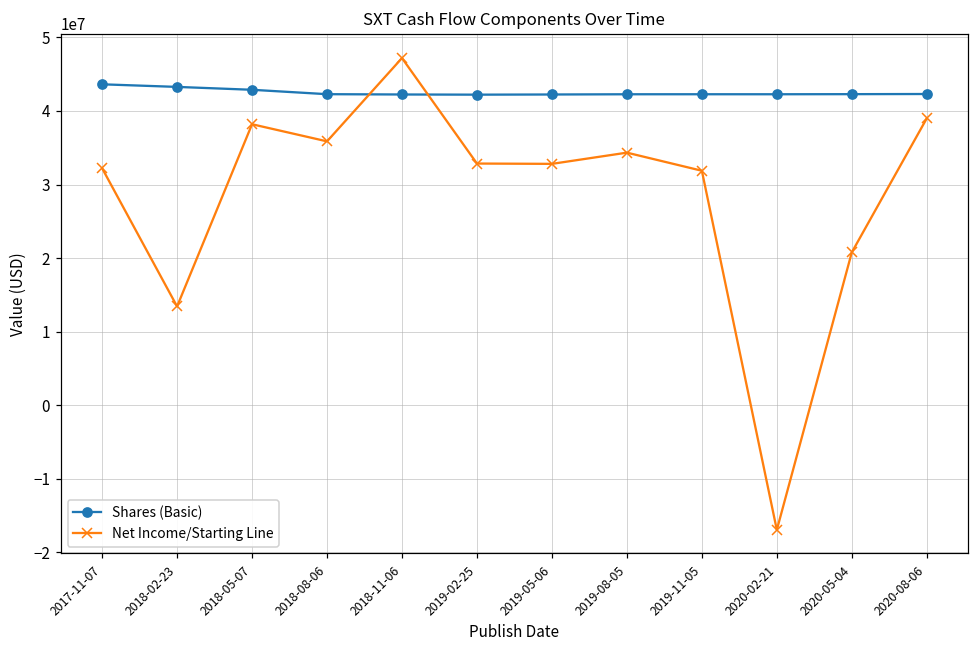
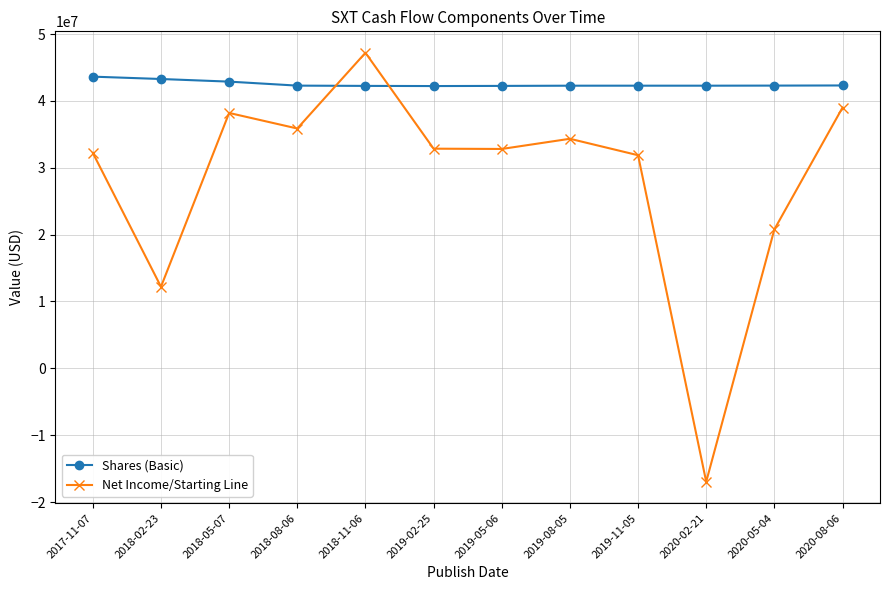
Net Income/Starting Line, 2018-02-23: 13000000 -> 12000000
